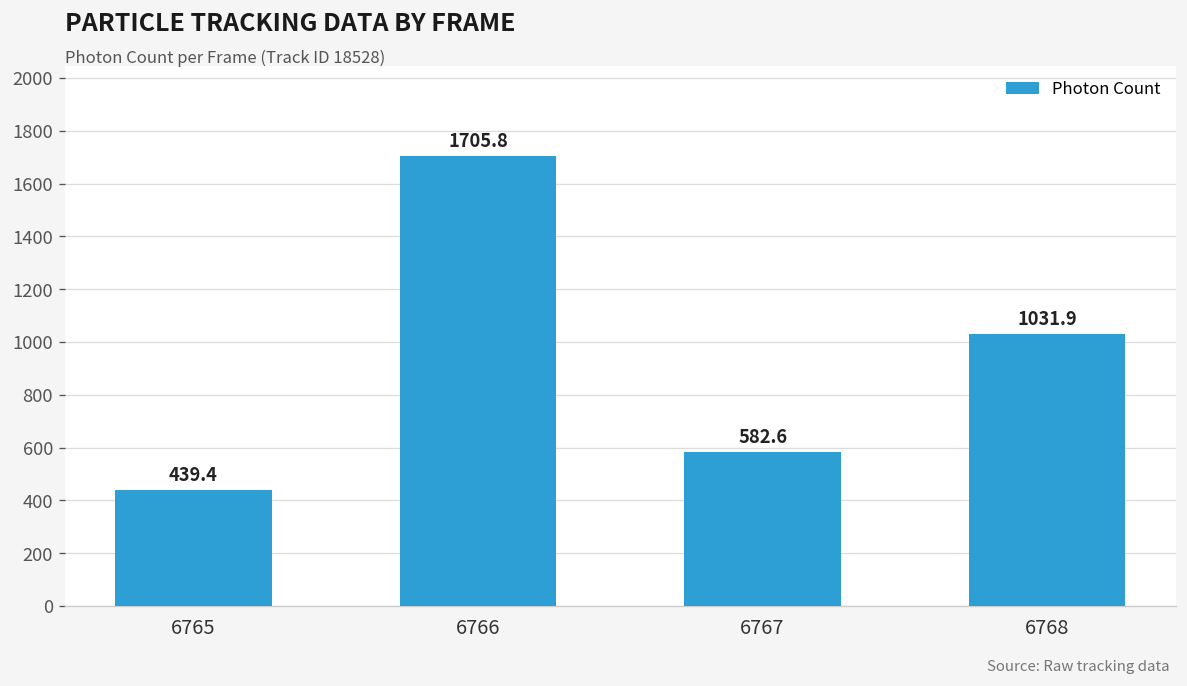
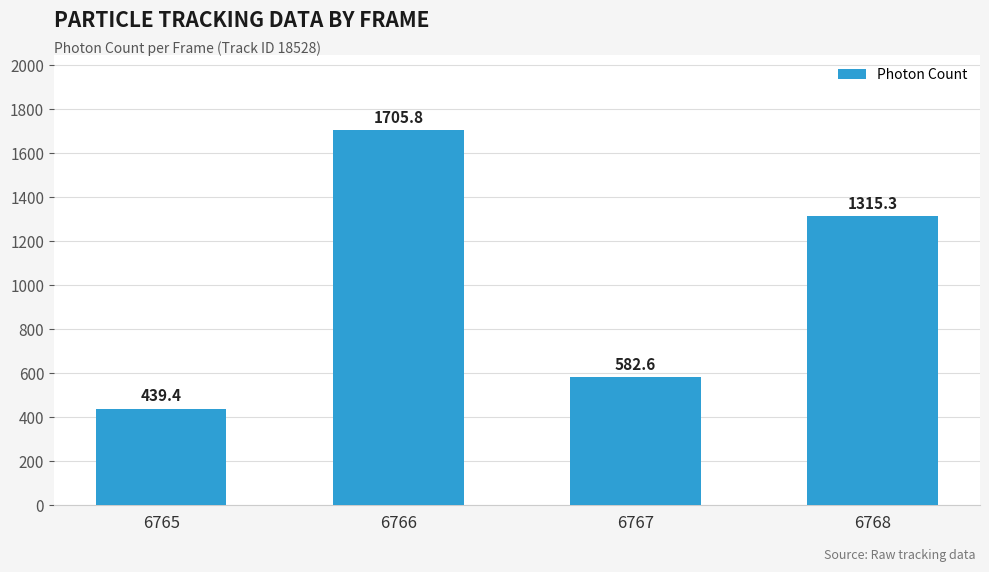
6768: 1031.9 -> 1315.3
